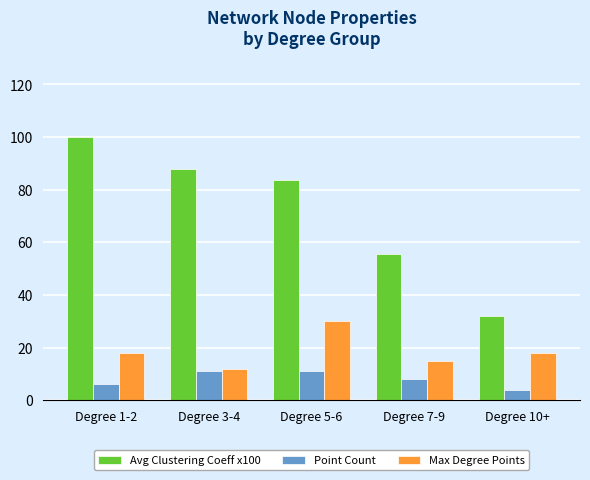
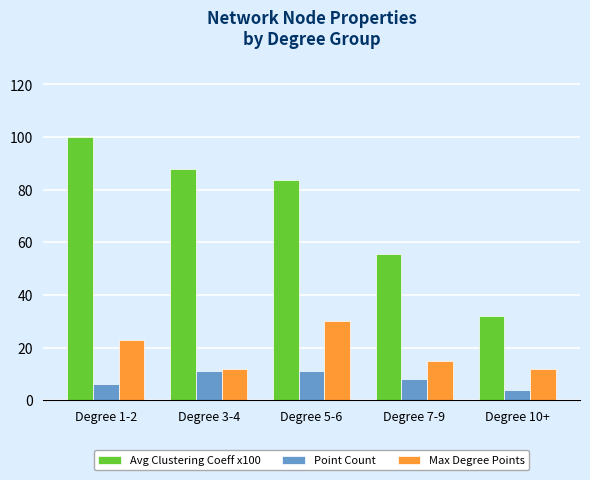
Max Degree Points, Degree 1-2: 18 -> 23
Max Degree Points, Degree 10+: 18 -> 12
